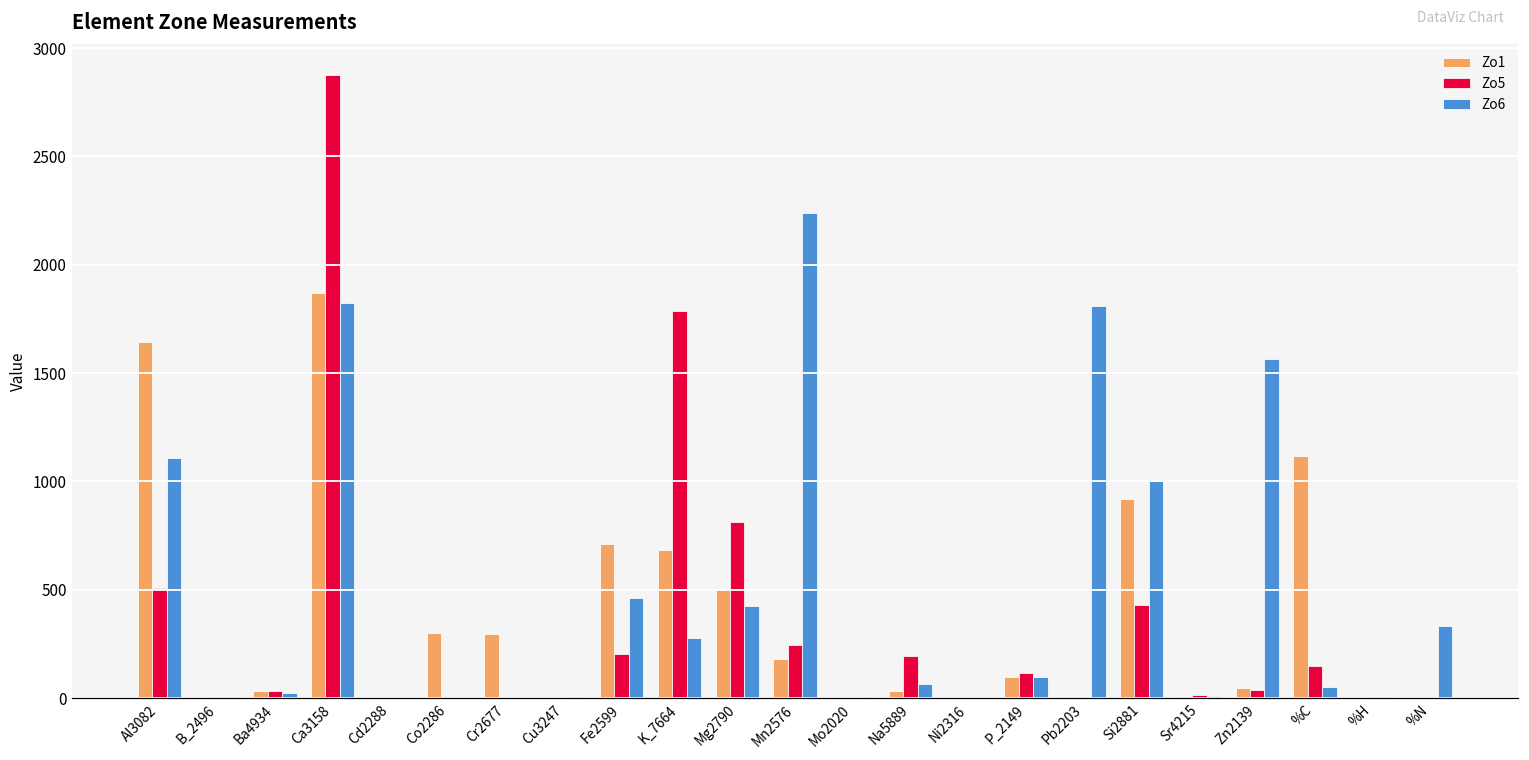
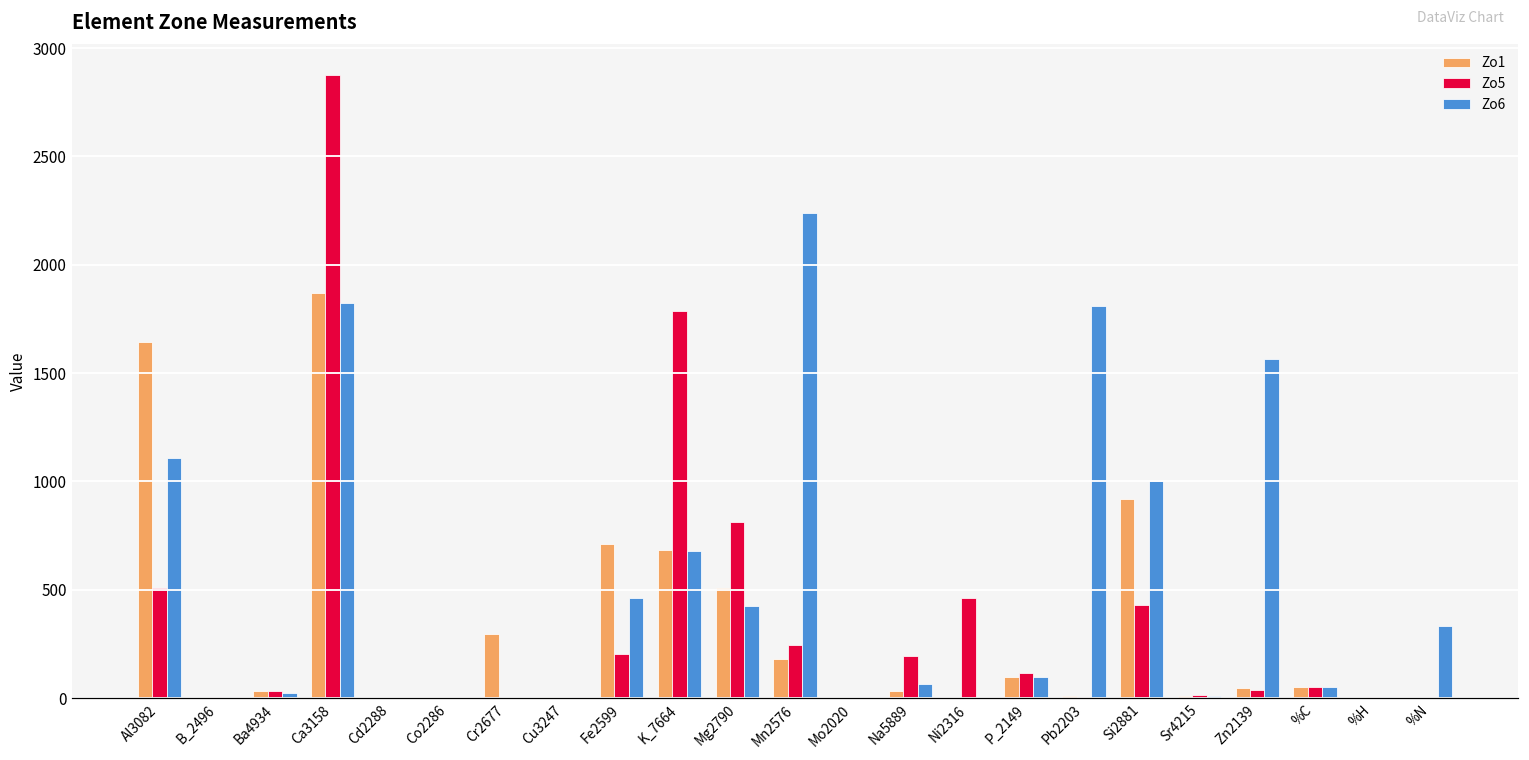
Zo1, Co2286: 300 -> 0
Zo6, K_7664: 280 -> 680
Zo5, Ni2316: 0 -> 460
Zo1, %C: 1120 -> 50
Zo5, %C: 150 -> 50
